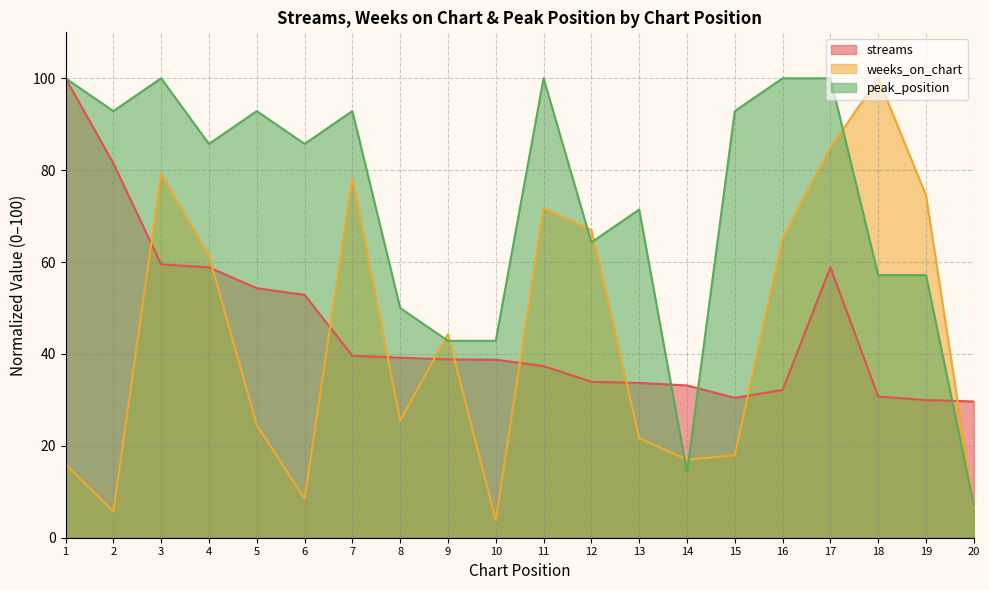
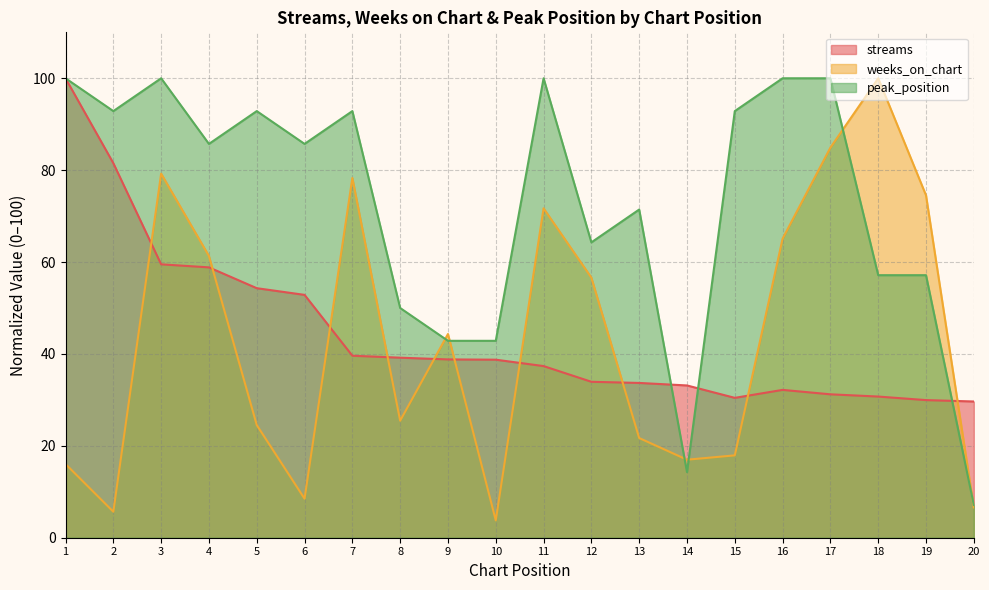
weeks_on_chart, 12: 67 -> 57
streams, 17: 59 -> 31
